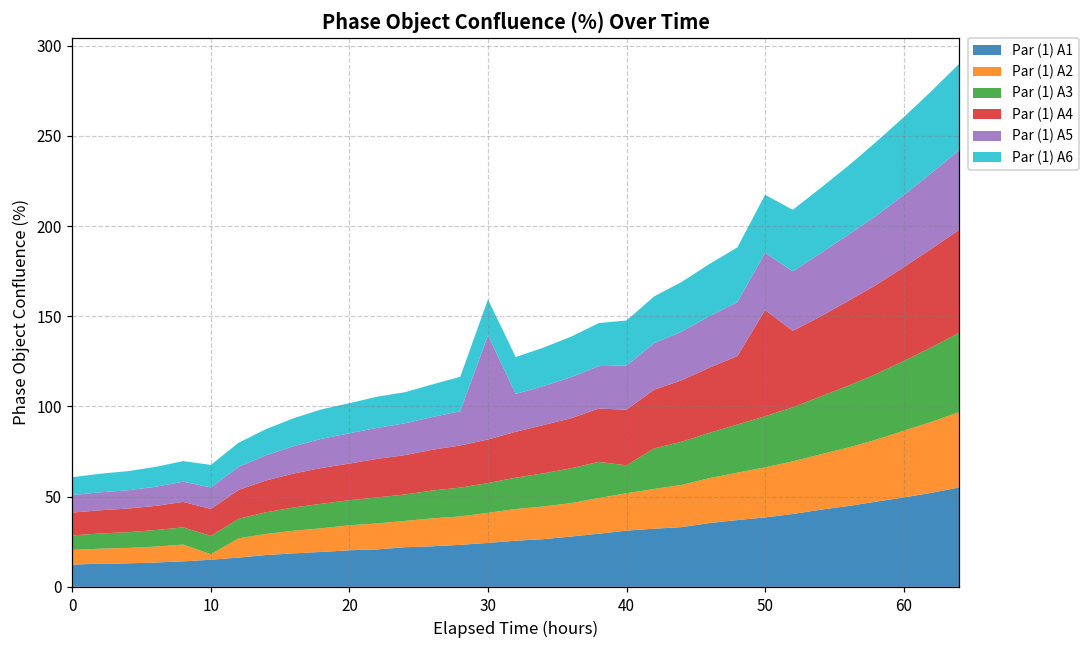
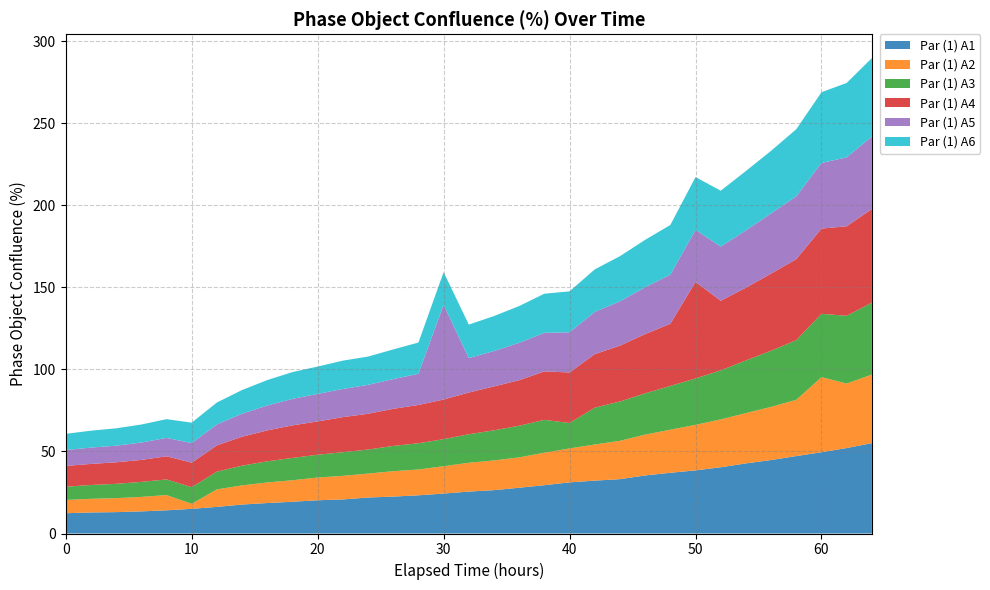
Par (1) A2, 60: 37 -> 46
